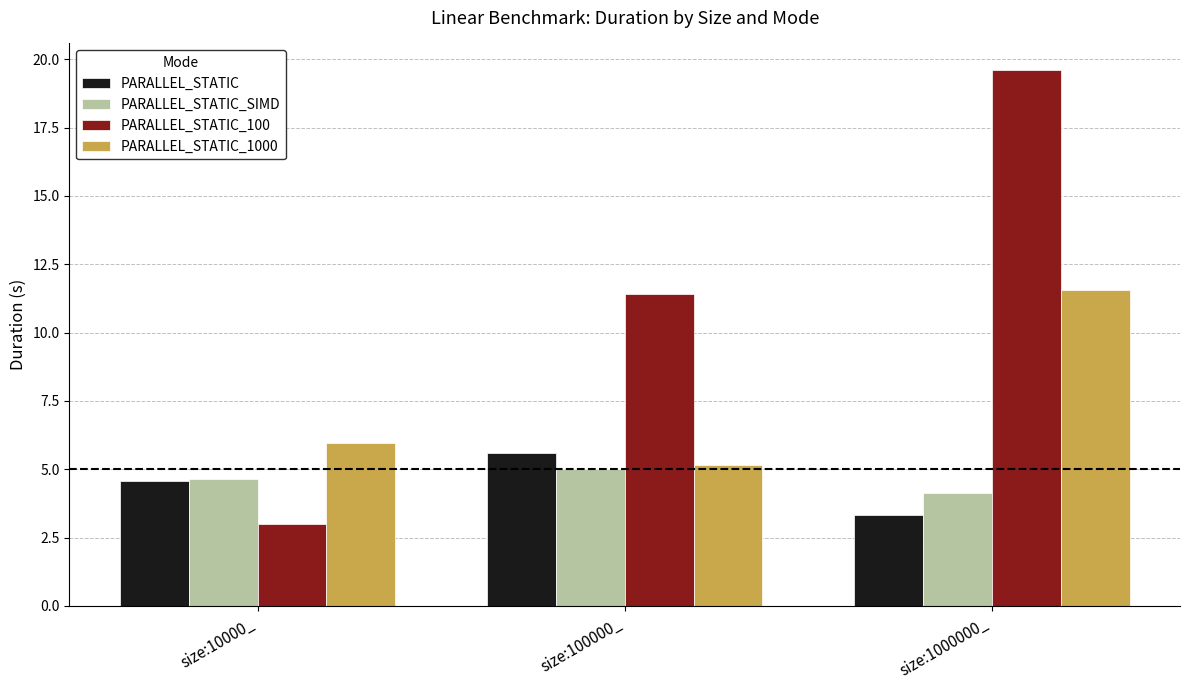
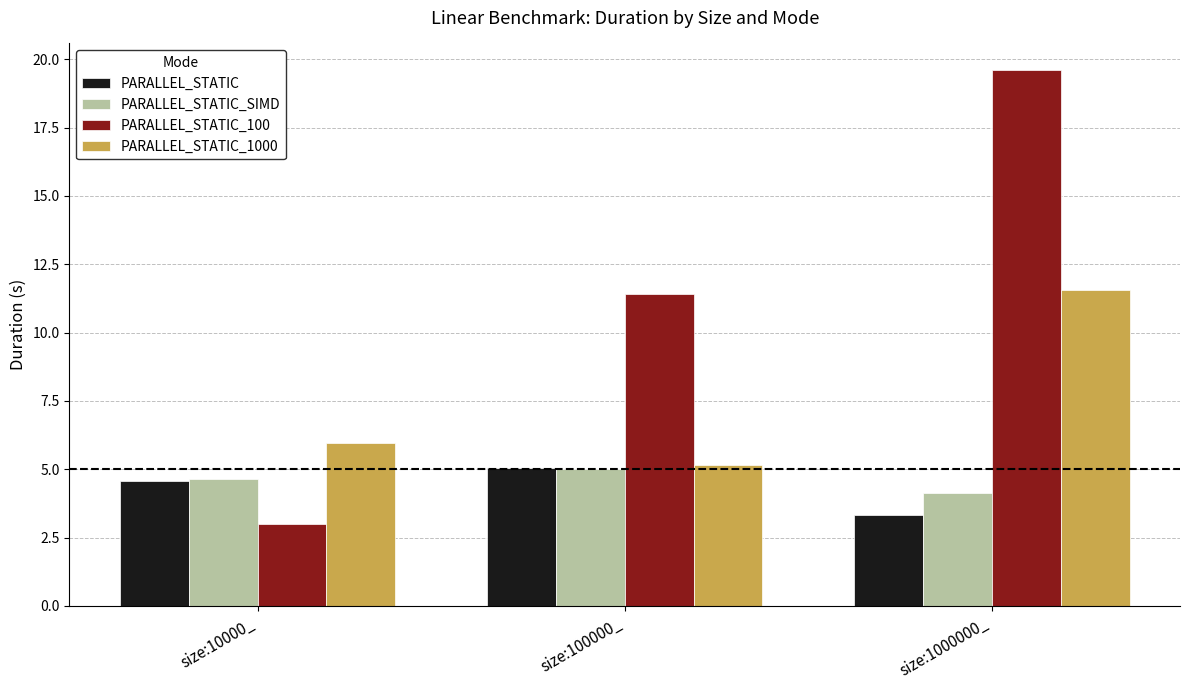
PARALLEL_STATIC, size:100000_: 5.6 -> 5.0
